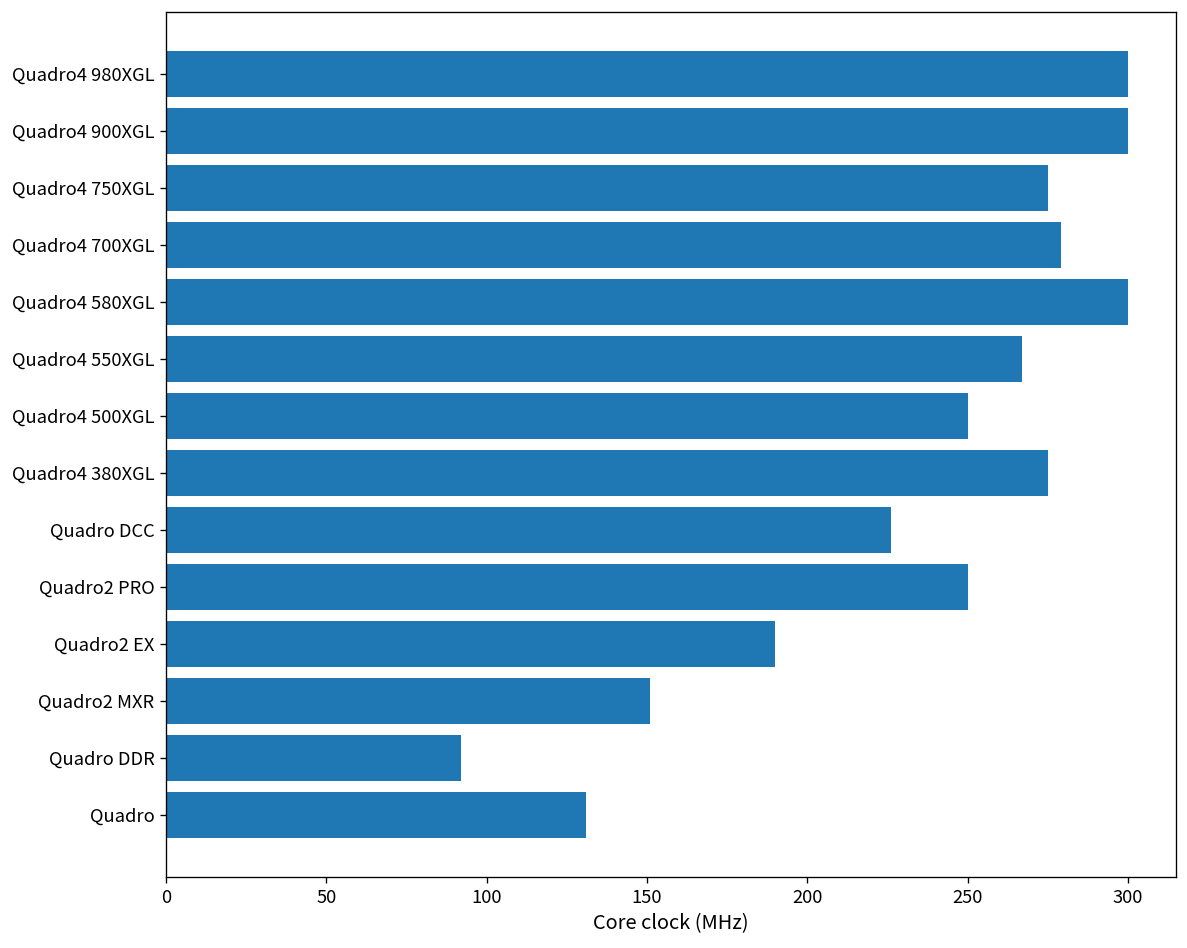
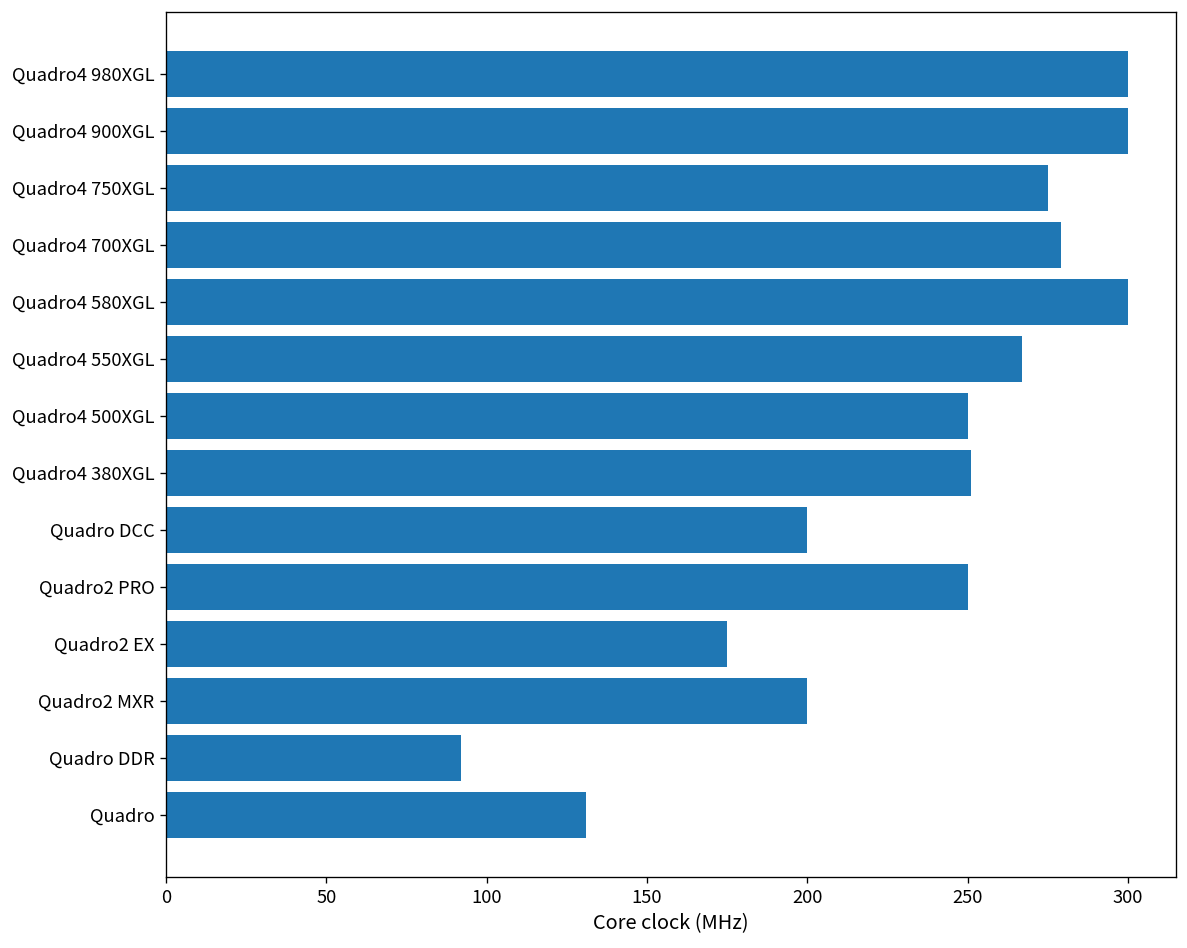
Quadro4 380XGL: 275 -> 251
Quadro DCC: 226 -> 200
Quadro2 EX: 190 -> 175
Quadro2 MXR: 151 -> 200
